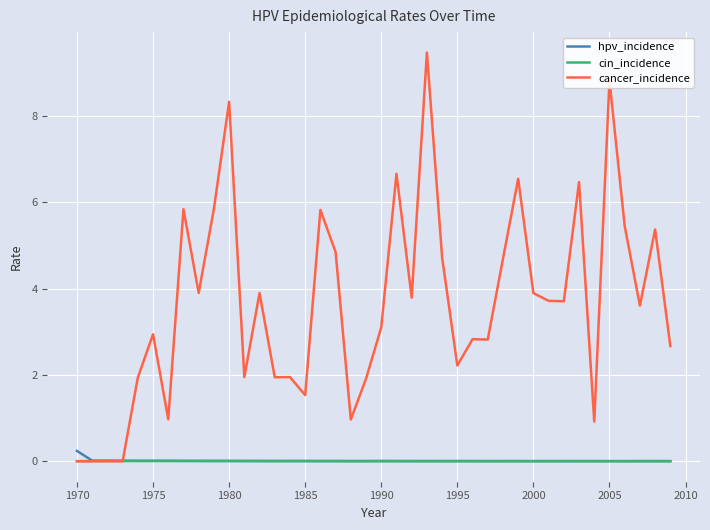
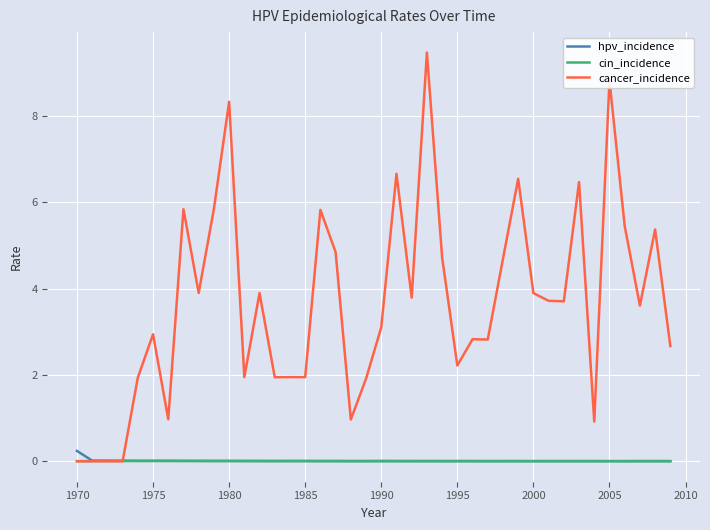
cancer_incidence, 1985: 1.5 -> 1.9
